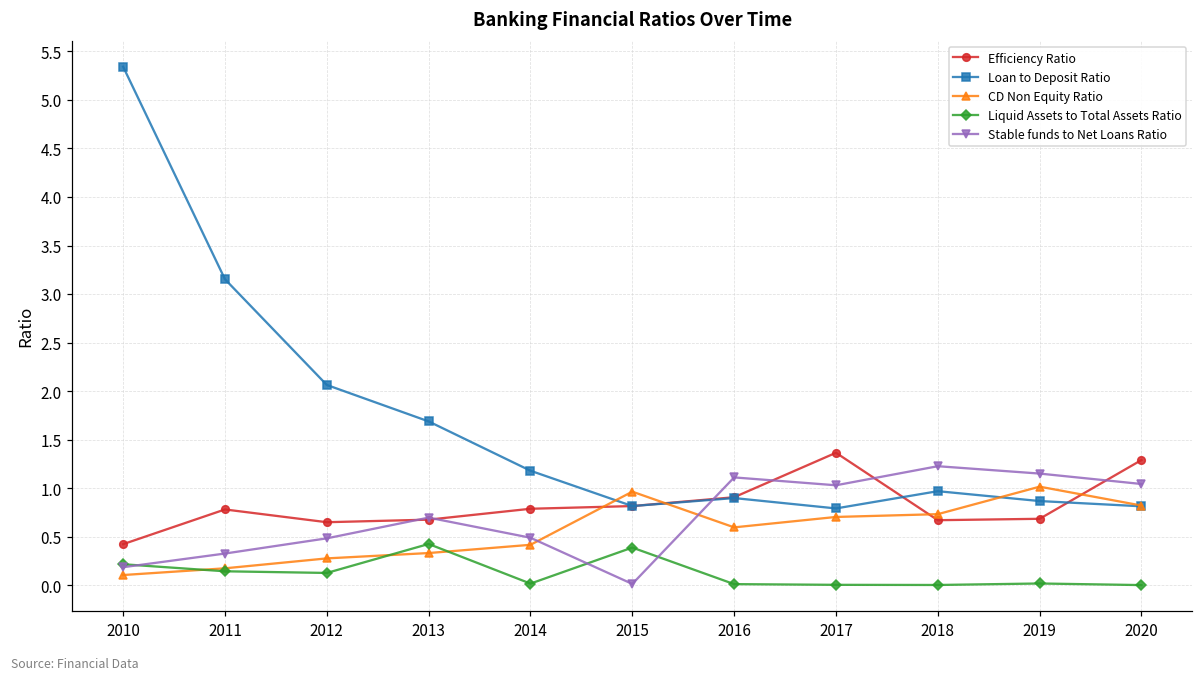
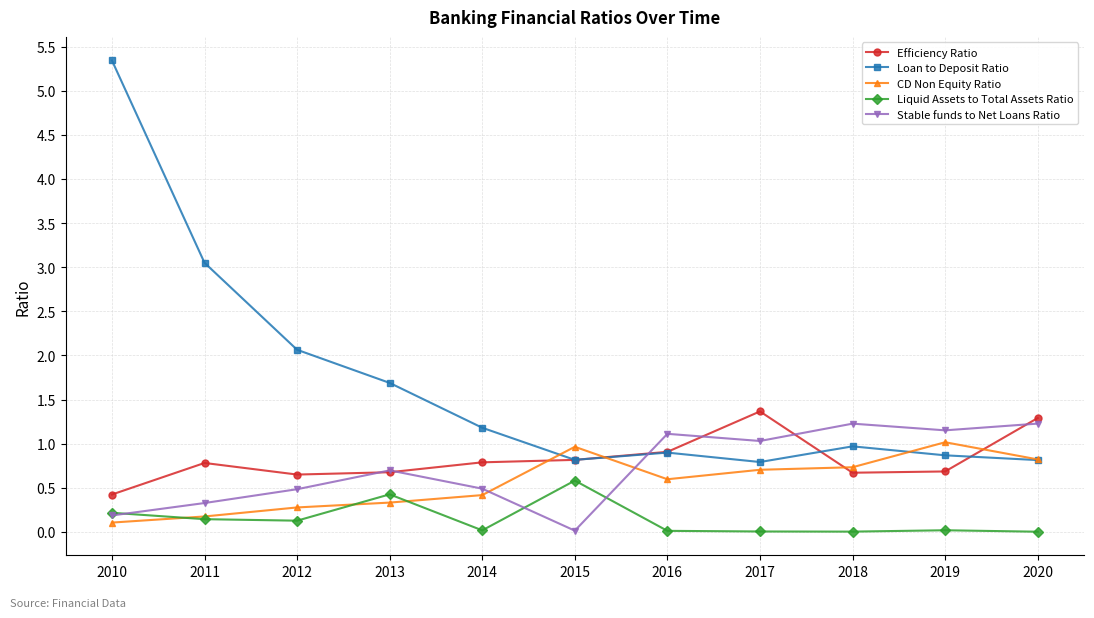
Loan to Deposit Ratio, 2011: 3.2 -> 3.0
Liquid Assets to Total Assets Ratio, 2015: 0.4 -> 0.6
Stable funds to Net Loans Ratio, 2020: 1.0 -> 1.2
